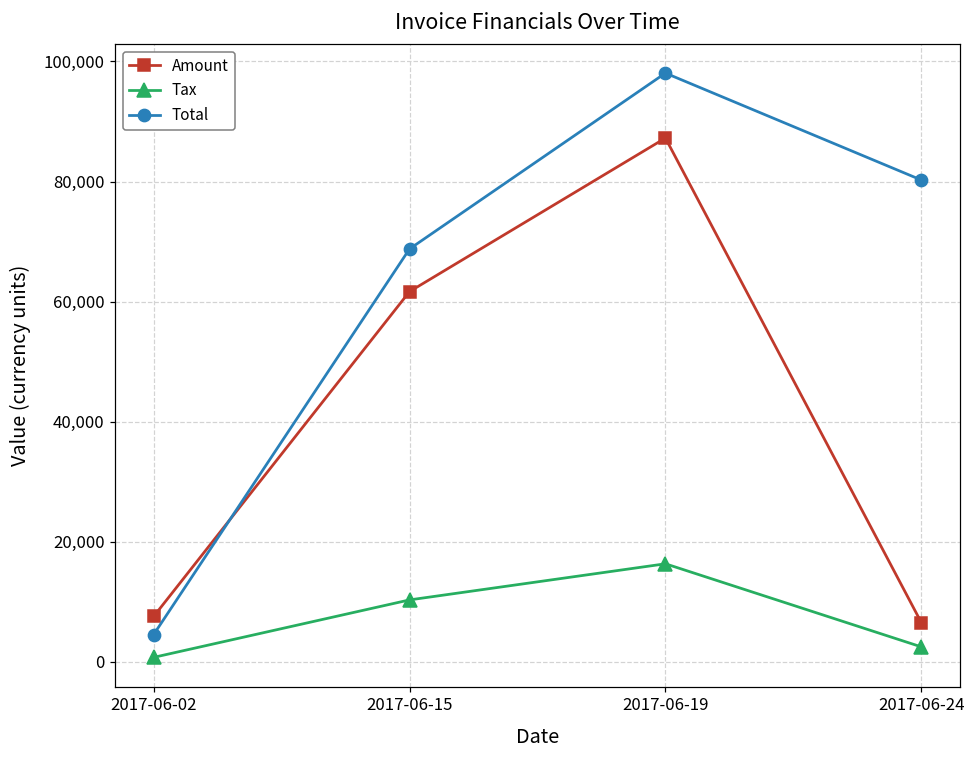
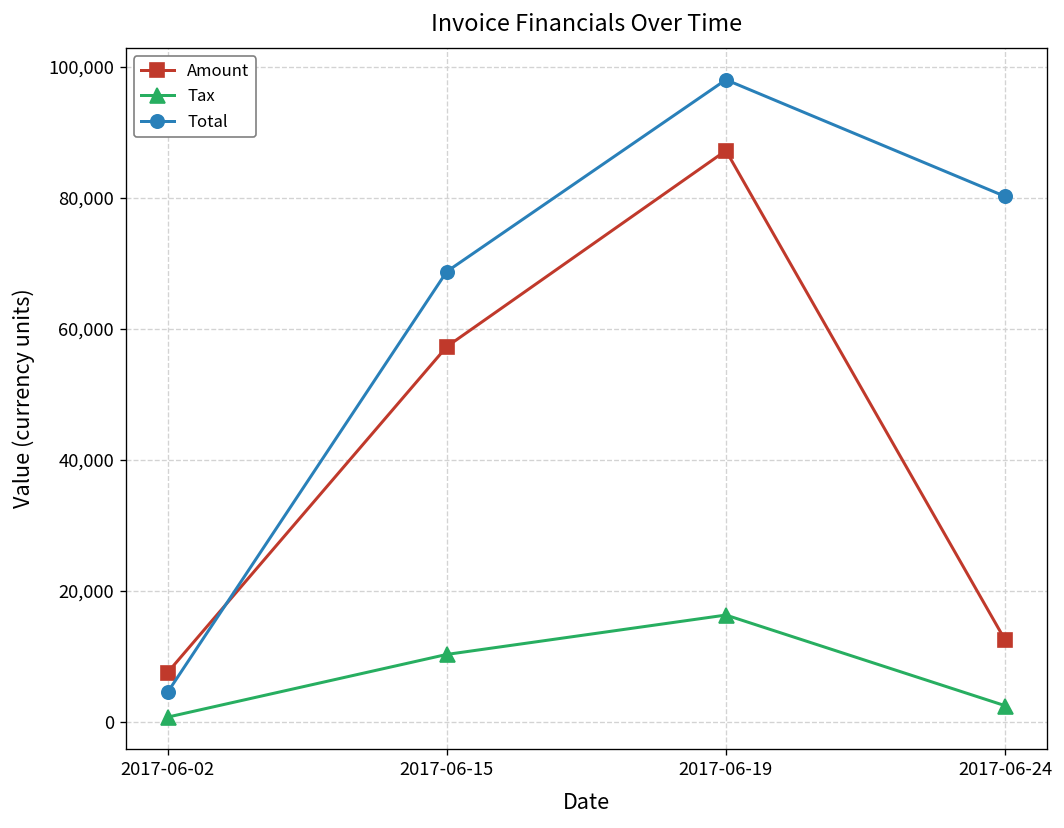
Amount, 2017-06-15: 62,000 -> 57,000
Amount, 2017-06-24: 7,000 -> 13,000
